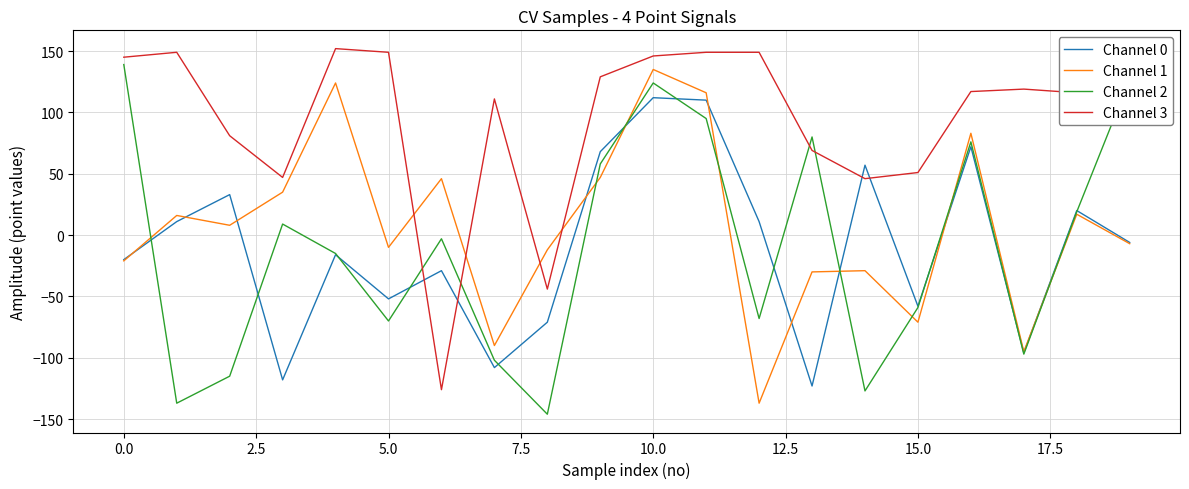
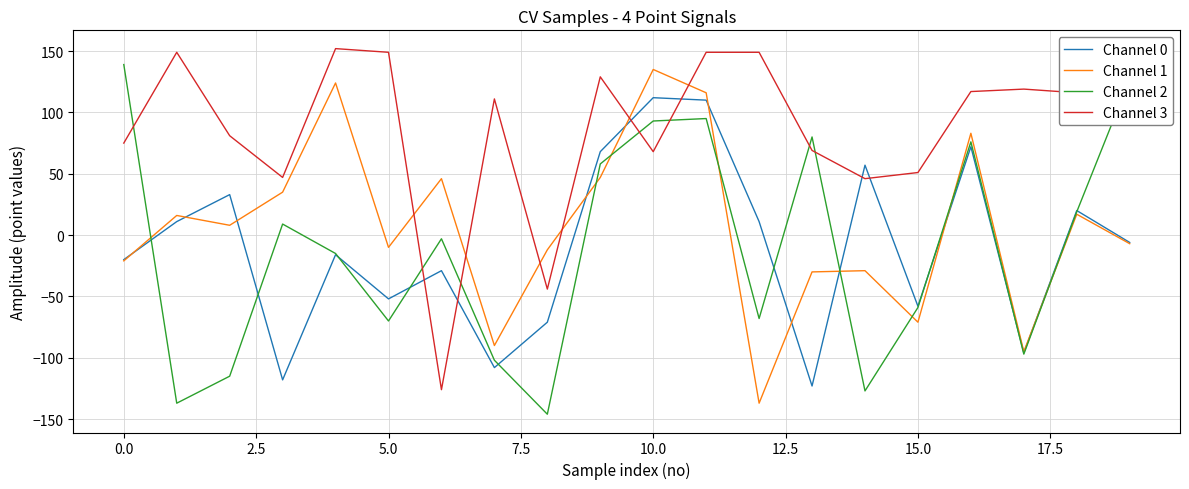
Channel 3, 0.0: 145 -> 75
Channel 2, 10.0: 124 -> 93
Channel 3, 10.0: 146 -> 68
